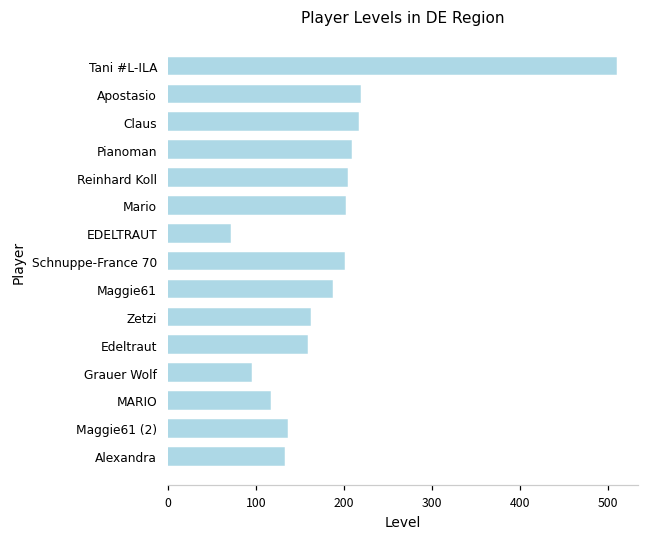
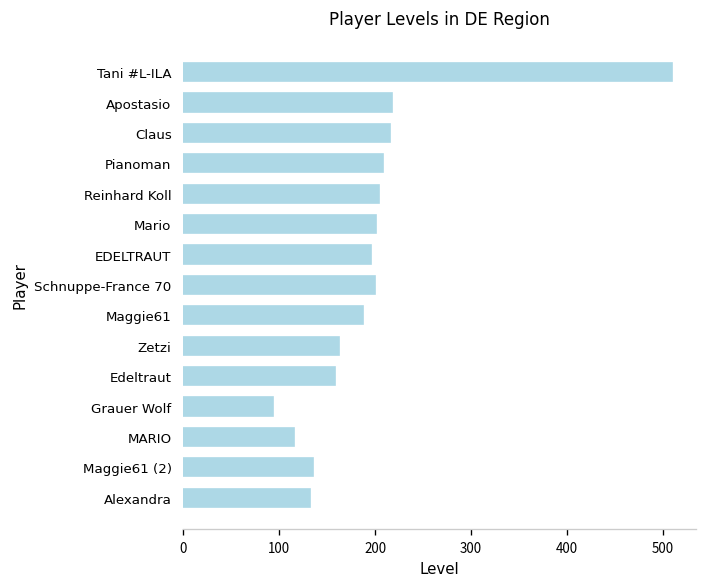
EDELTRAUT: 70 -> 200
